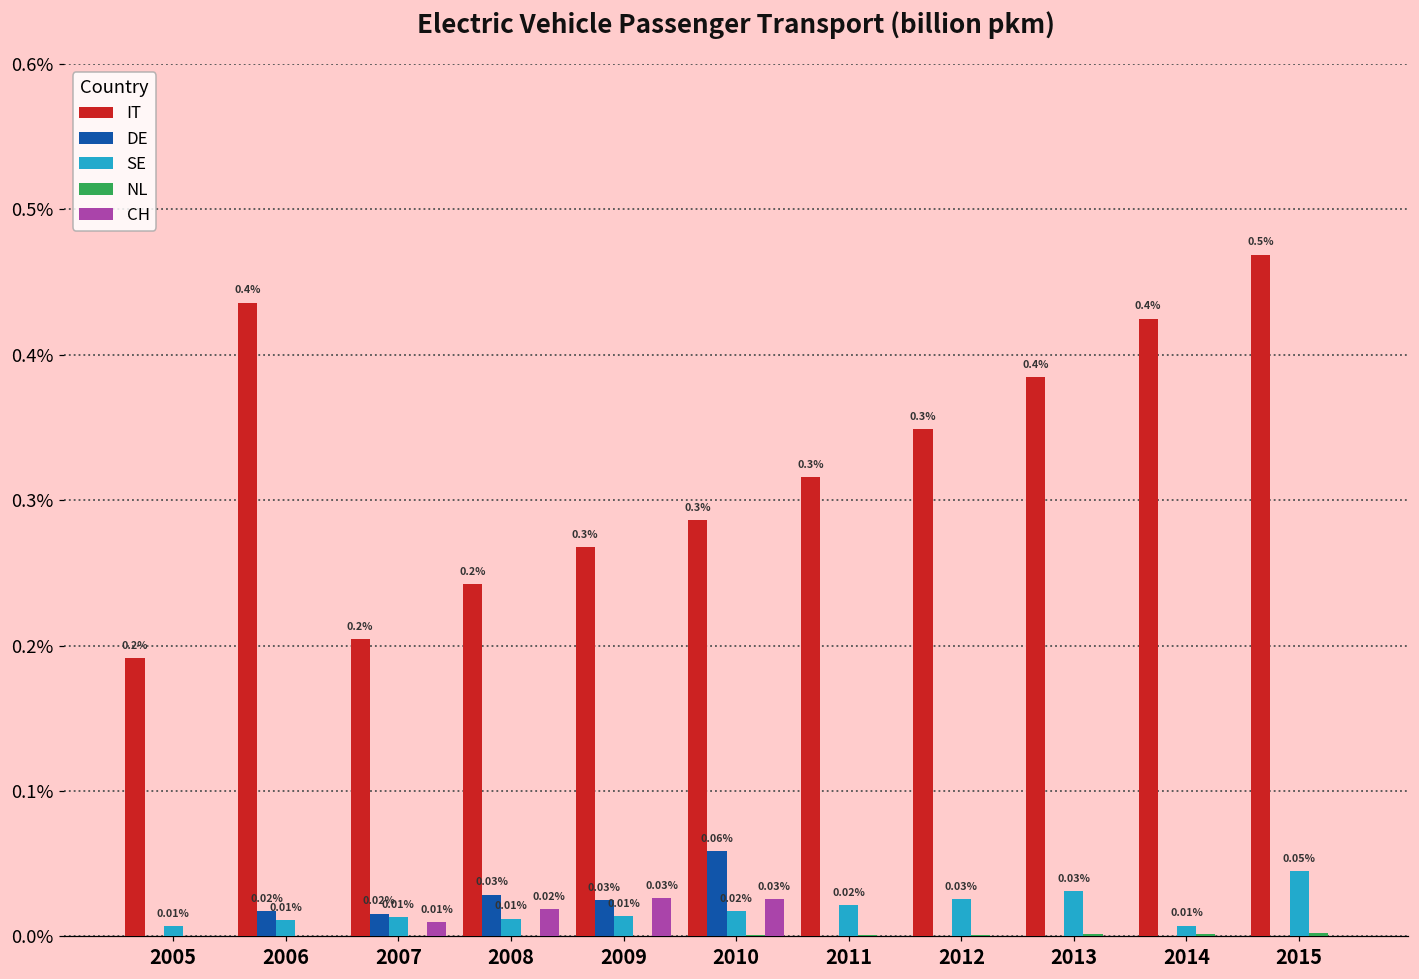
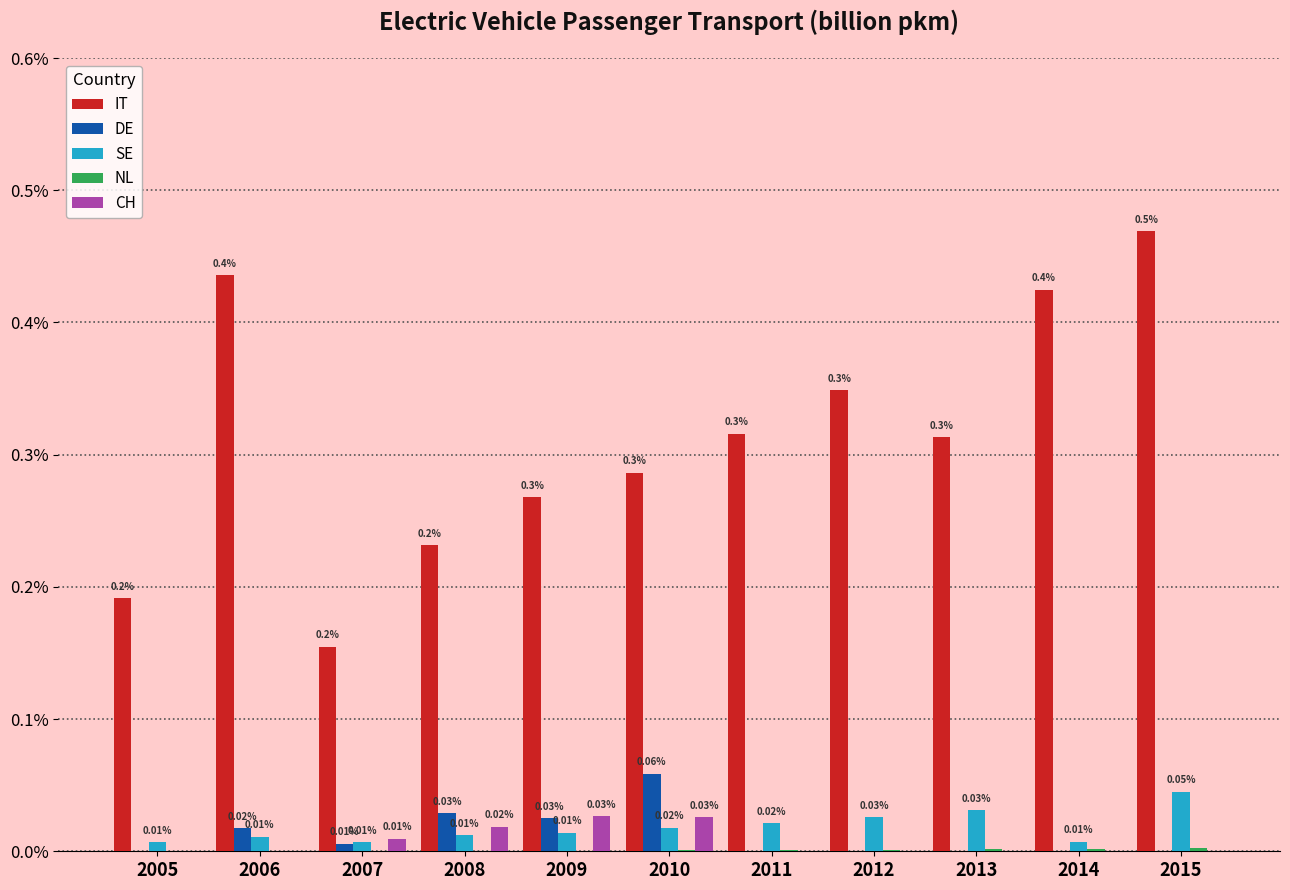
IT, 2007: 0.205% -> 0.155%
DE, 2007: 0.02% -> 0.01%
SE, 2007: 0.013% -> 0.007%
IT, 2008: 0.242% -> 0.232%
IT, 2013: 0.4% -> 0.3%
